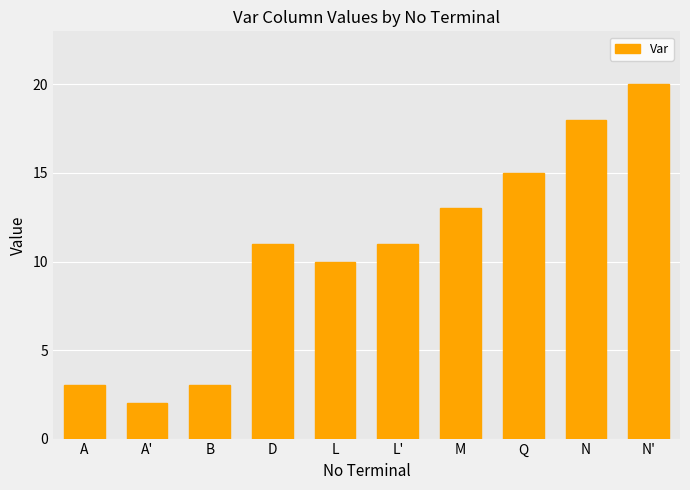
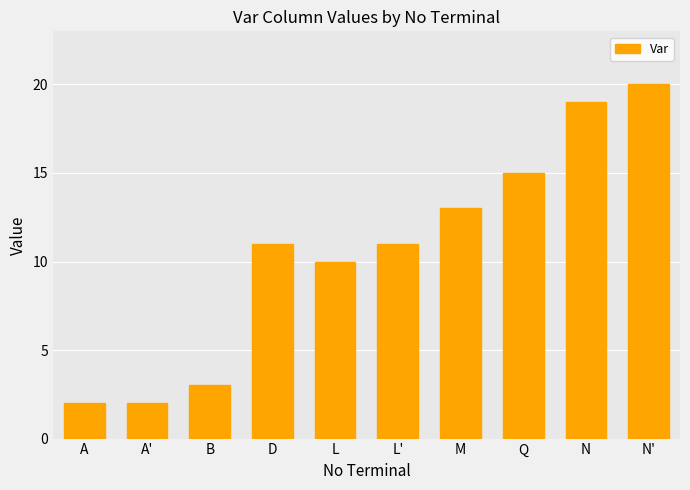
A: 3 -> 2
N: 18 -> 19
